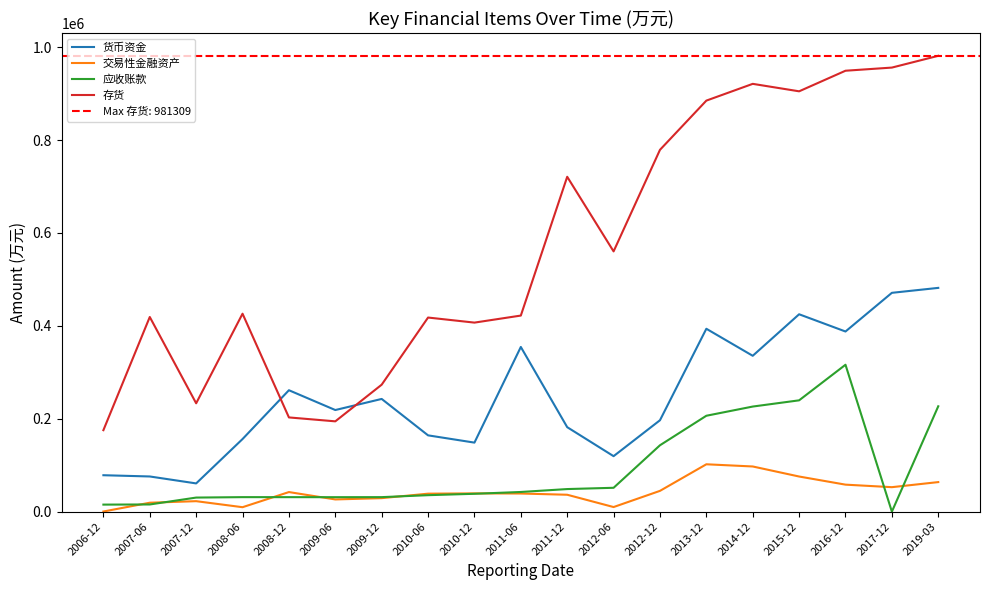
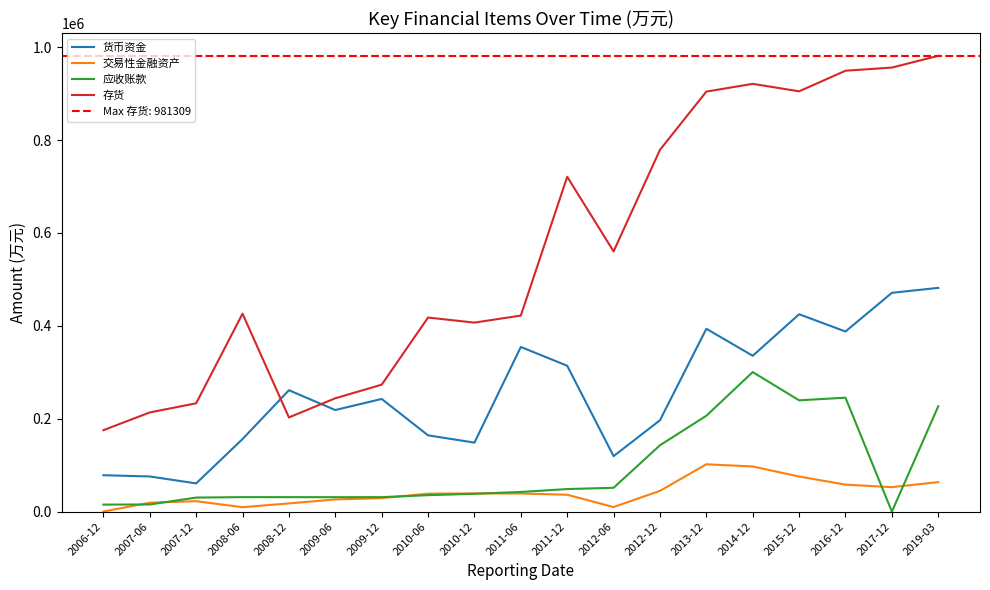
存货, 2007-06: 420000 -> 210000
交易性金融资产, 2008-12: 40000 -> 20000
存货, 2009-06: 190000 -> 240000
货币资金, 2011-12: 180000 -> 310000
存货, 2013-12: 880000 -> 900000
应收账款, 2014-12: 230000 -> 300000
应收账款, 2016-12: 320000 -> 250000
